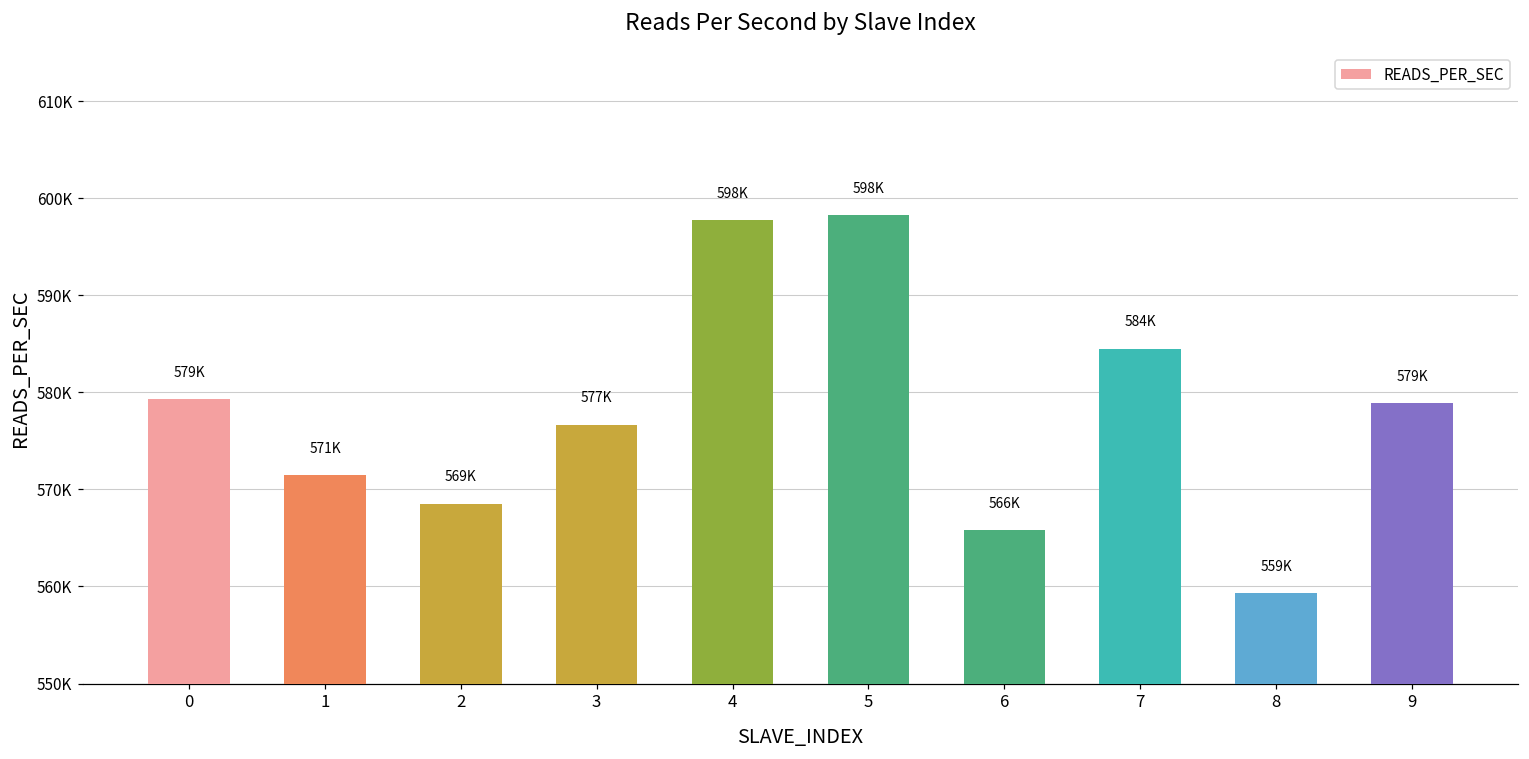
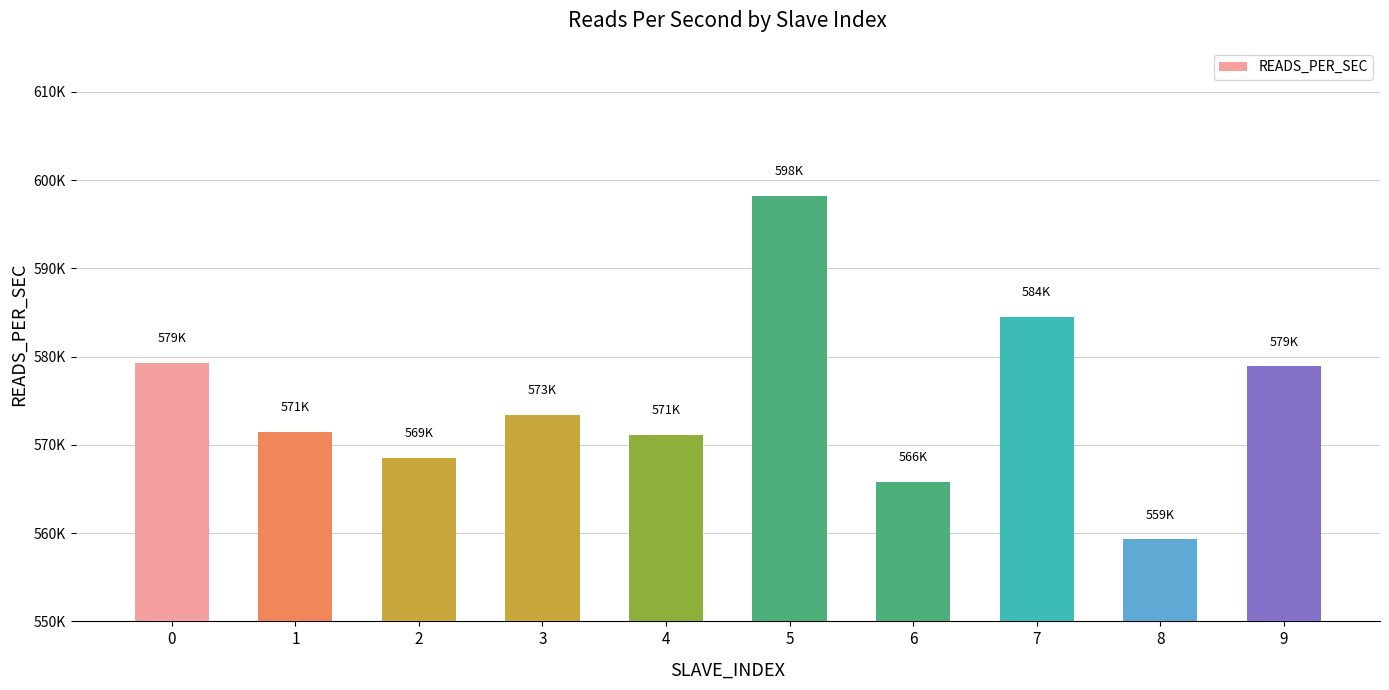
3: 577K -> 573K
4: 598K -> 571K
